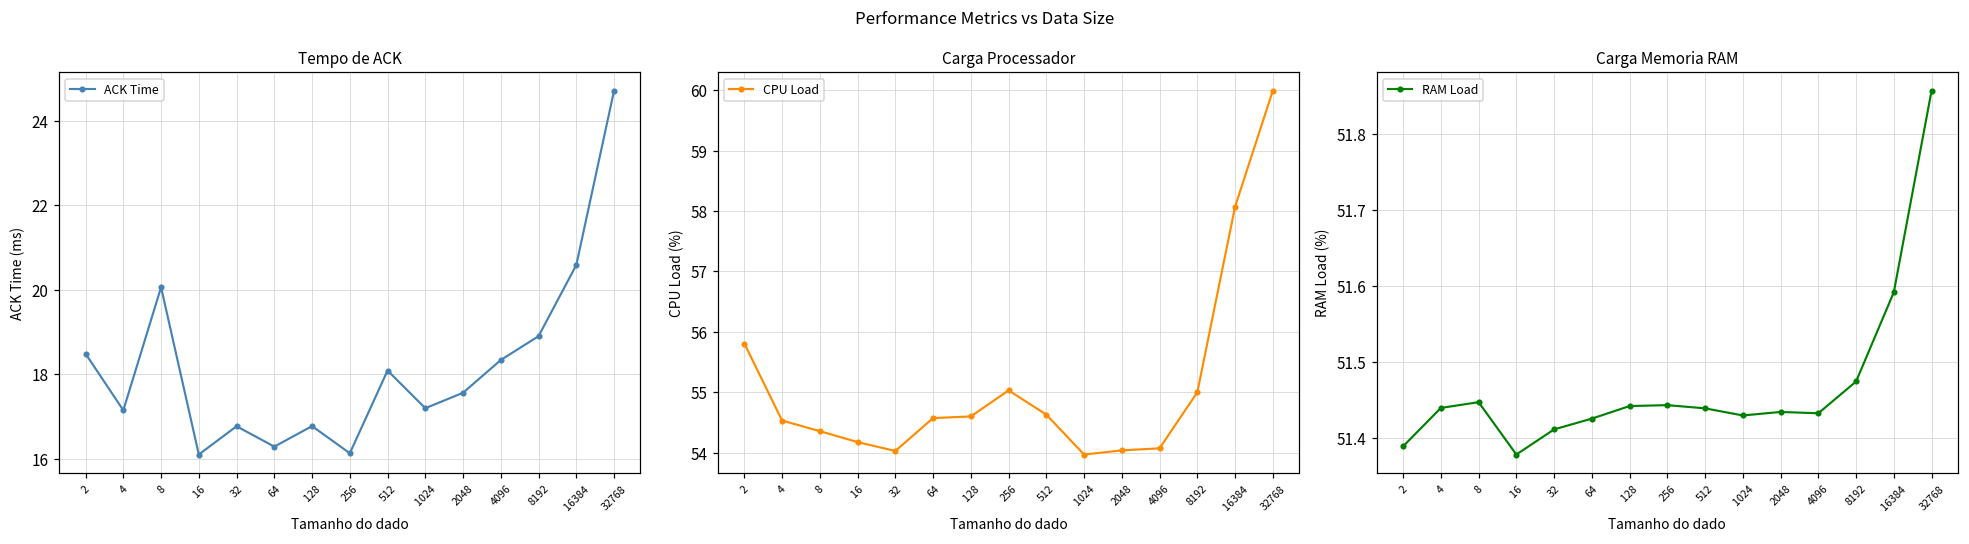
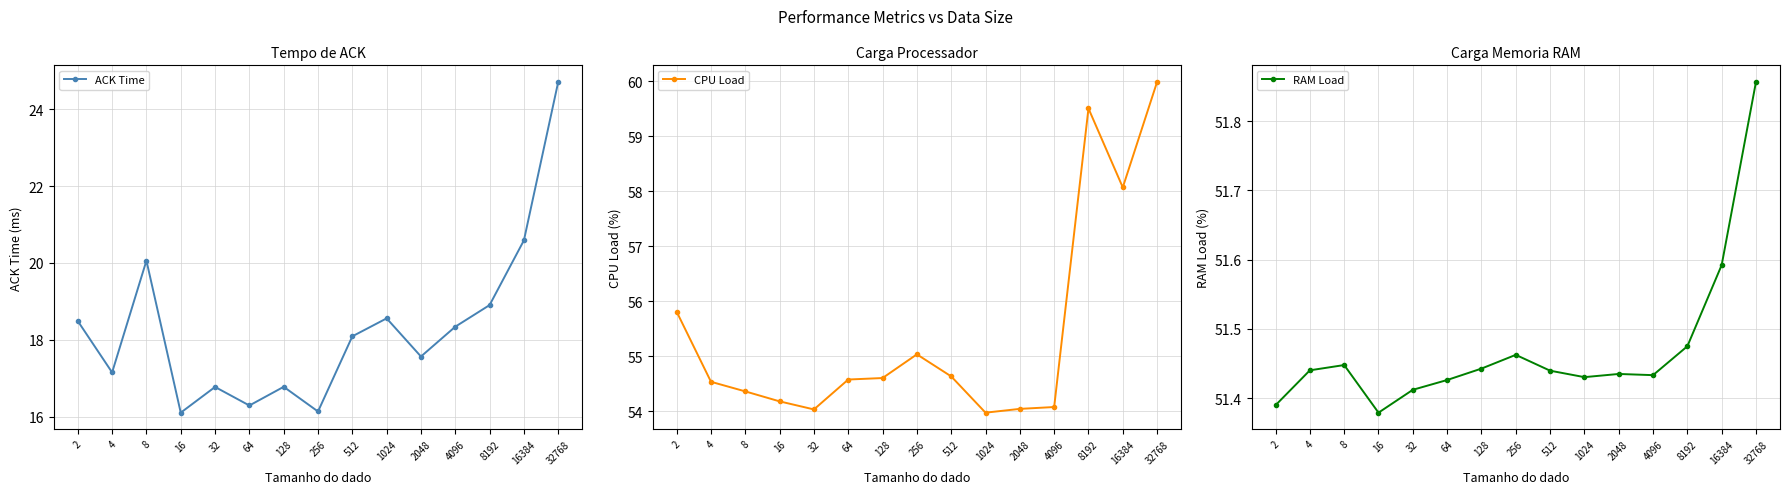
Tempo de ACK, 1024: 17.2 -> 18.6
Carga Processador, 8192: 55.0 -> 59.5
Carga Memoria RAM, 256: 51.44 -> 51.46
